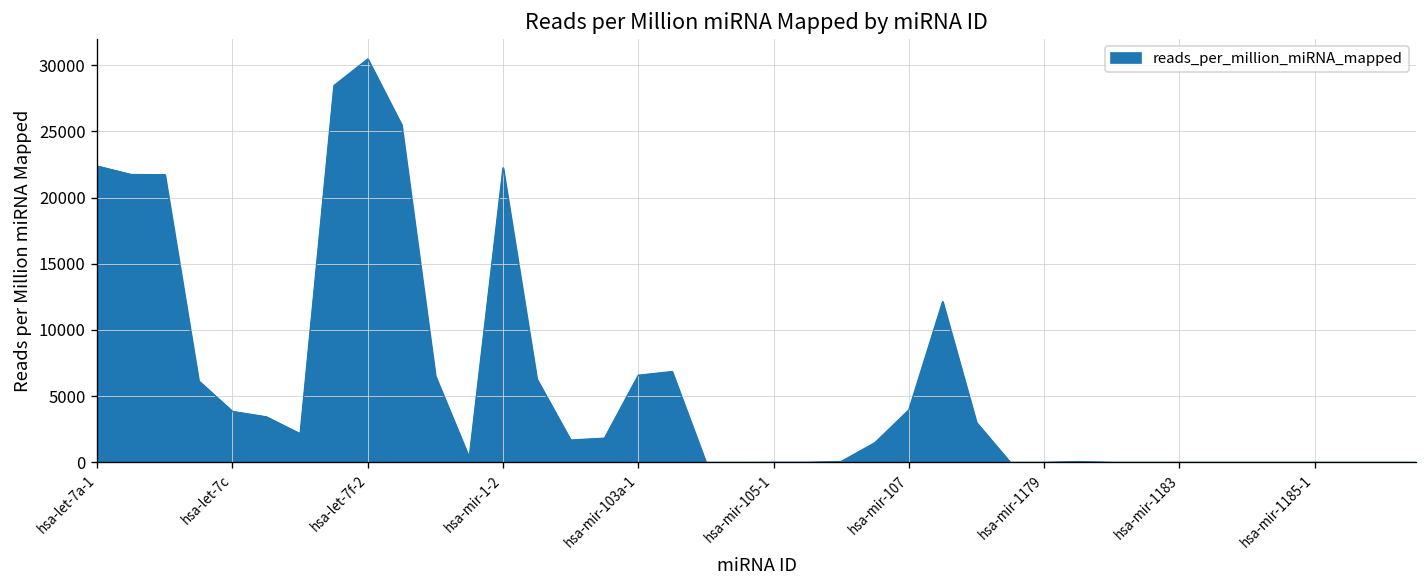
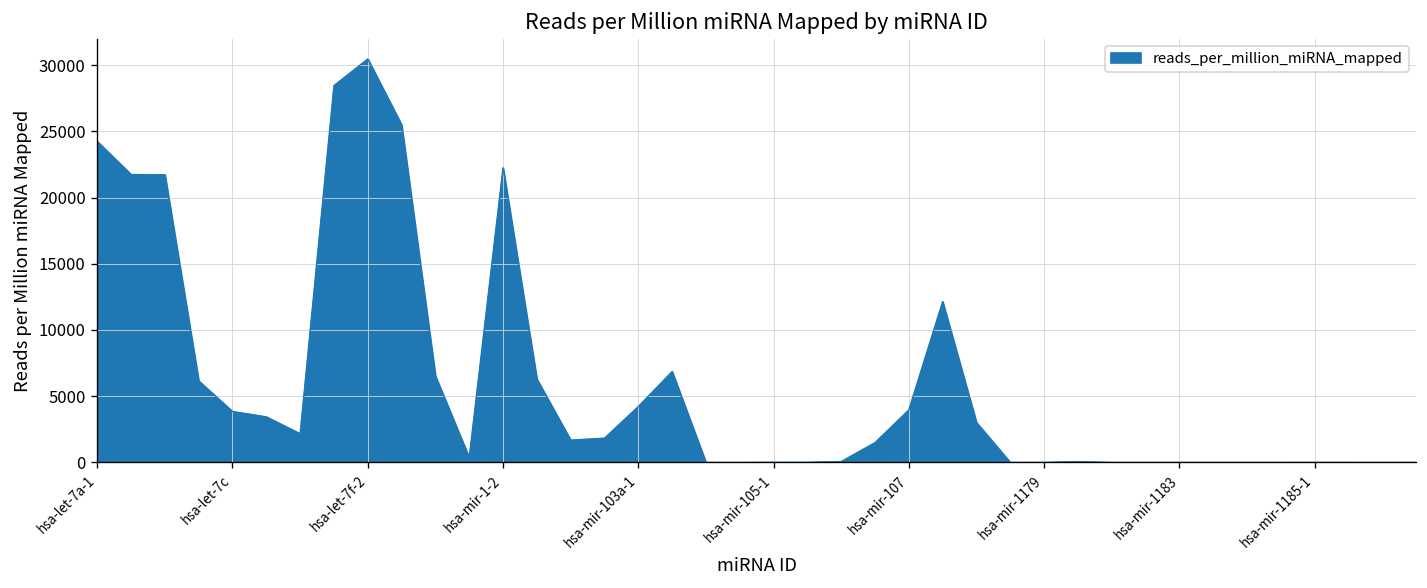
hsa-let-7a-1: 22400 -> 24200
hsa-mir-103a-1: 6600 -> 4200
